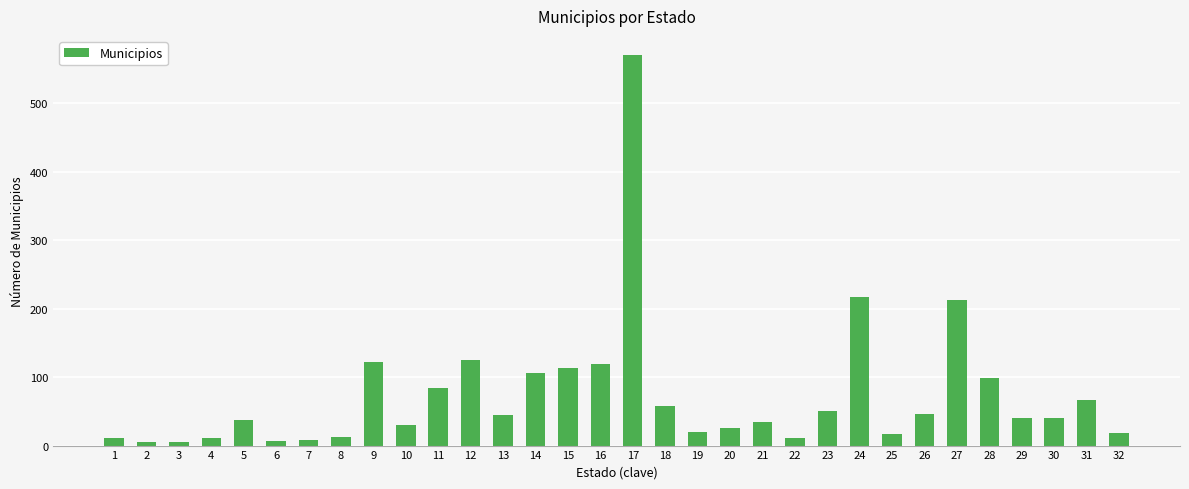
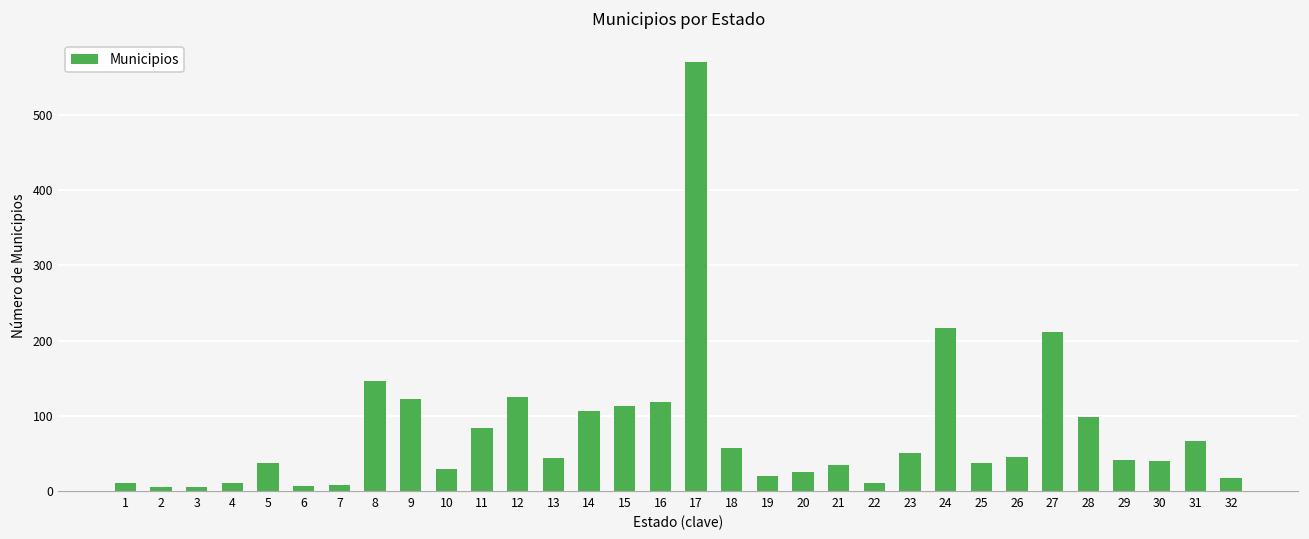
8: 10 -> 150
25: 20 -> 40
